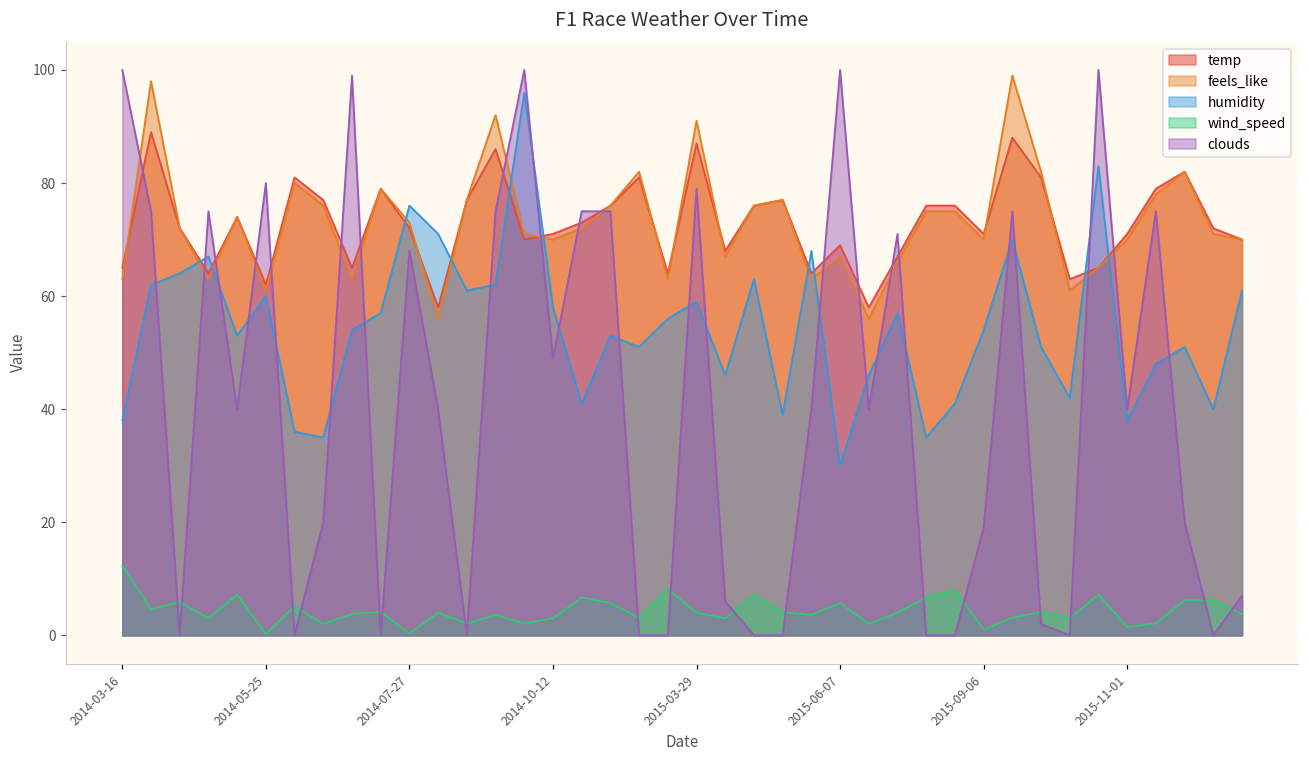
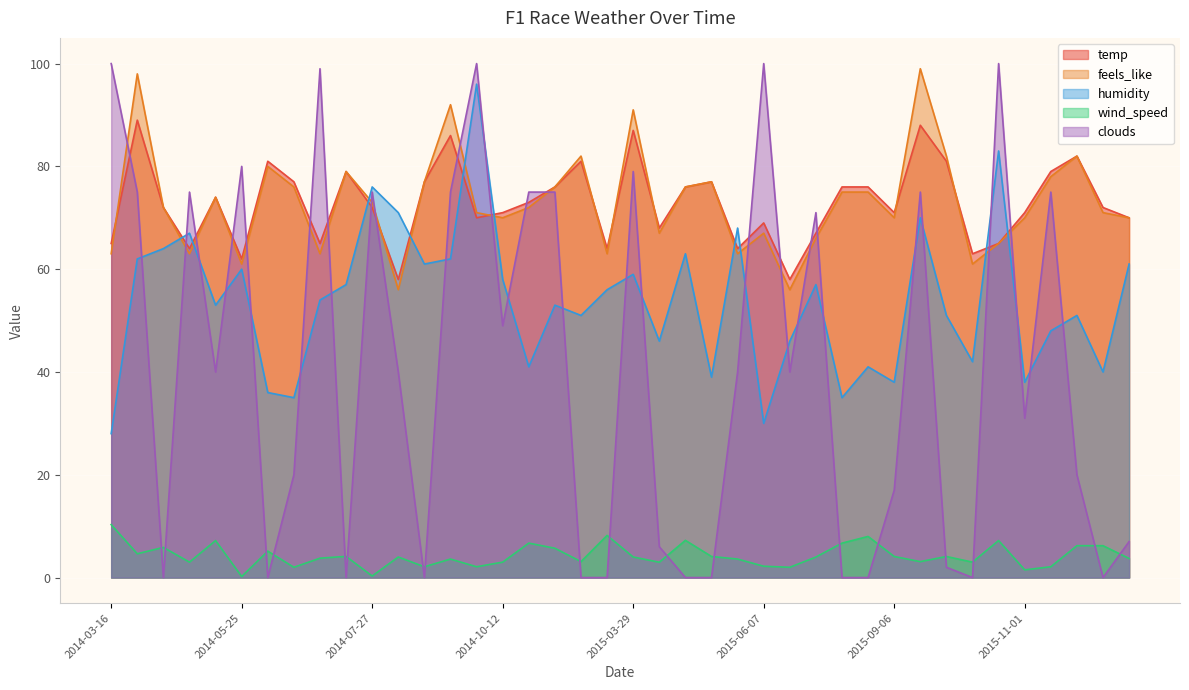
humidity, 2014-03-16: 38 -> 28
wind_speed, 2014-03-16: 12 -> 10
clouds, 2014-07-27: 68 -> 75
wind_speed, 2015-06-07: 6 -> 2
humidity, 2015-09-06: 54 -> 38
wind_speed, 2015-09-06: 1 -> 4
clouds, 2015-09-06: 19 -> 17
clouds, 2015-11-01: 40 -> 31
